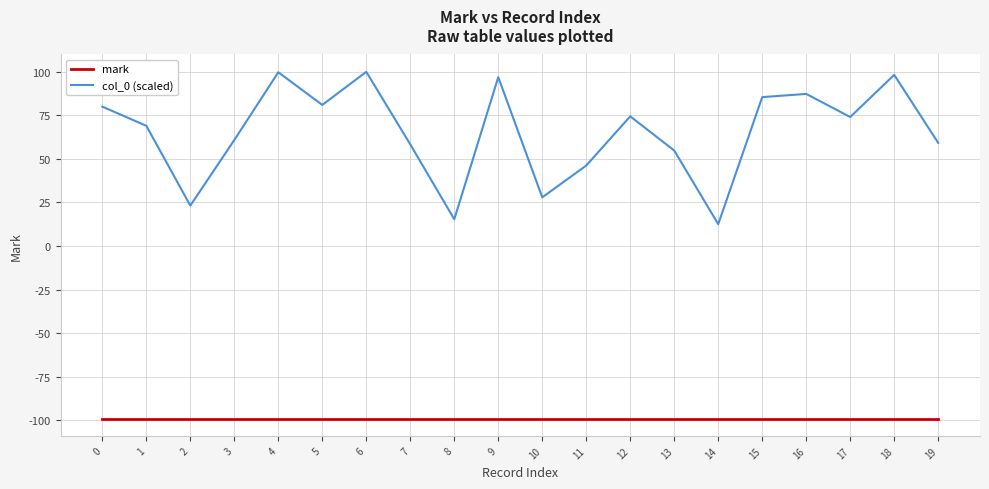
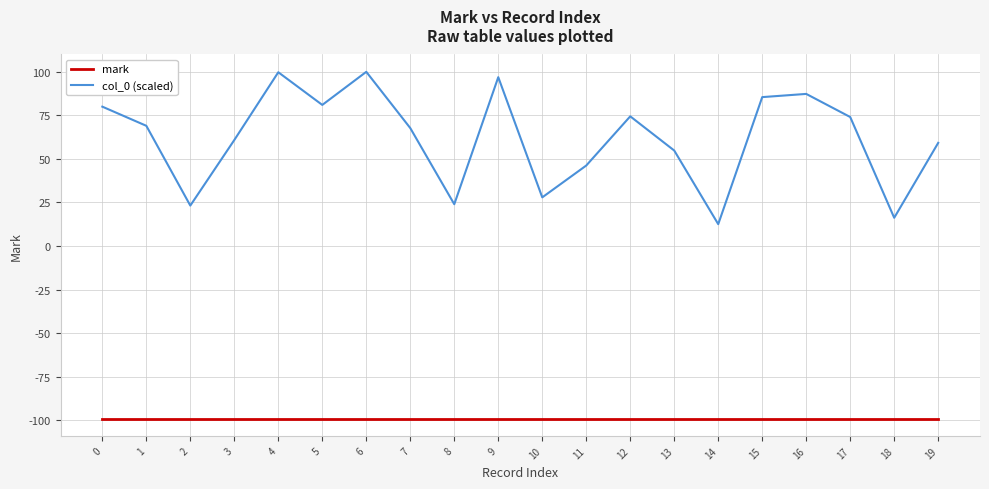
col_0 (scaled), 7: 58 -> 68
col_0 (scaled), 8: 15 -> 24
col_0 (scaled), 18: 98 -> 16
